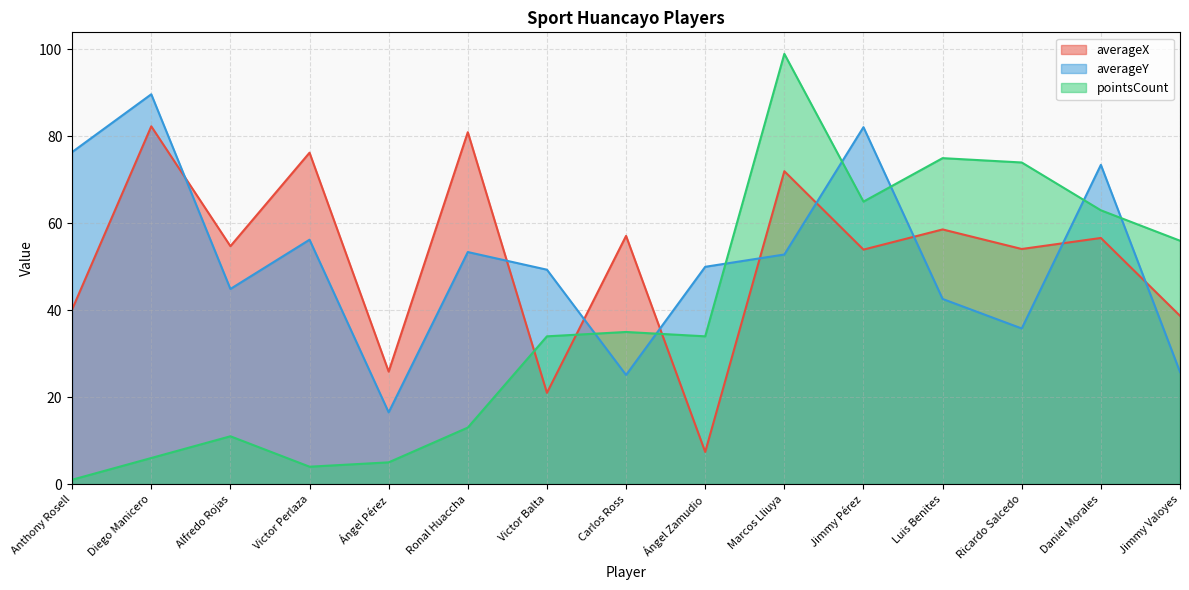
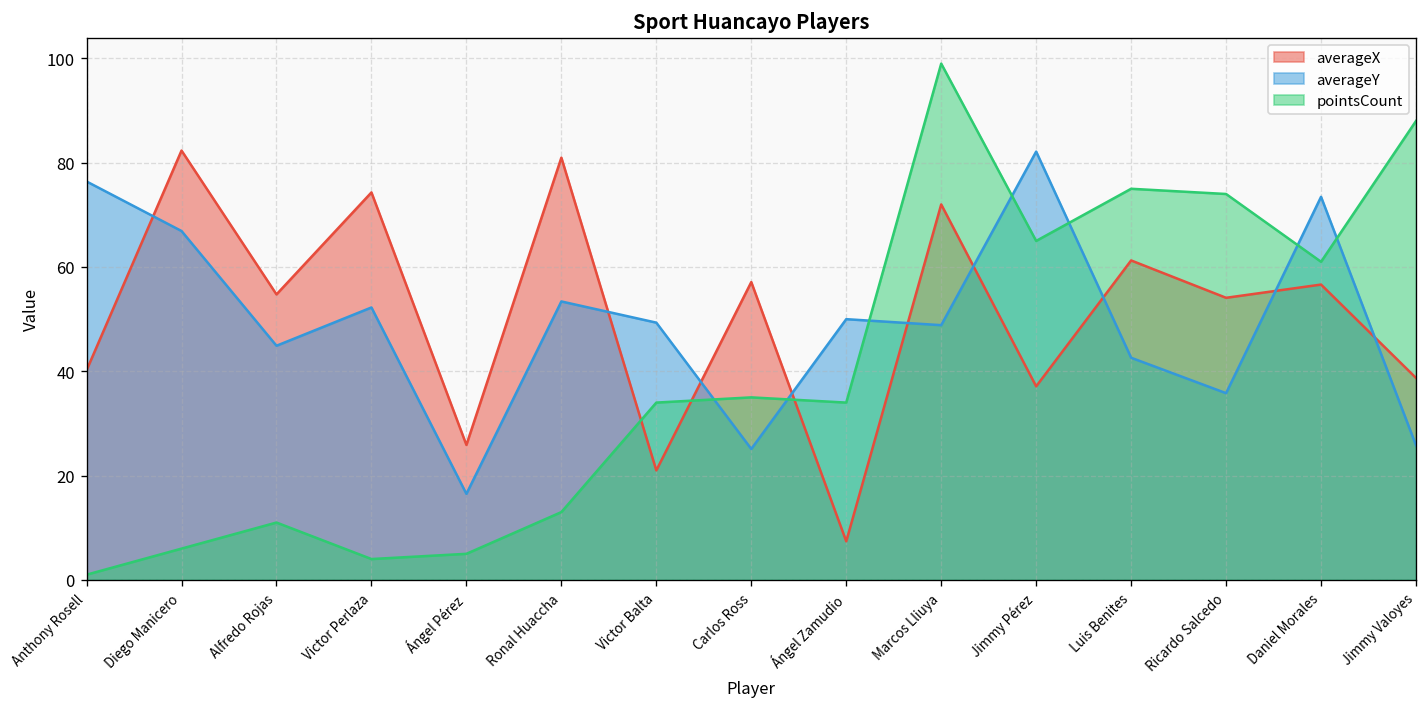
averageY, Diego Manicero: 90 -> 67
averageX, Victor Perlaza: 76 -> 74
averageY, Victor Perlaza: 56 -> 52
averageY, Marcos Lliuya: 53 -> 49
averageX, Jimmy Pérez: 54 -> 37
averageX, Luis Benites: 59 -> 61
pointsCount, Daniel Morales: 63 -> 61
pointsCount, Jimmy Valoyes: 56 -> 88
